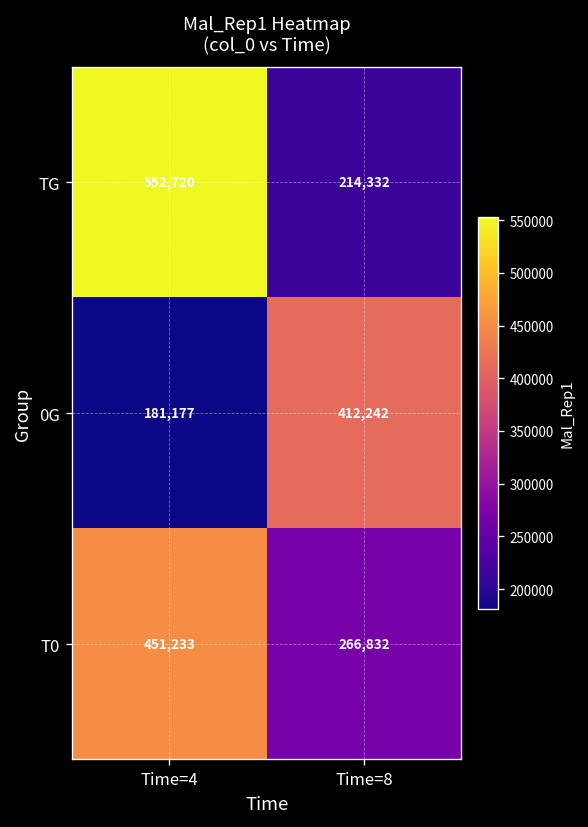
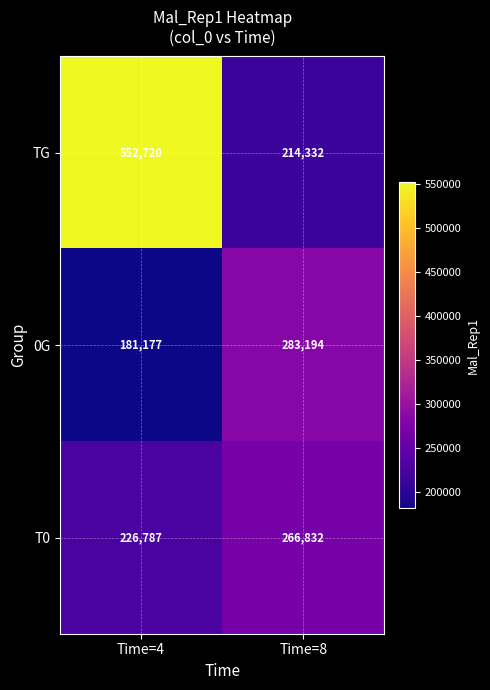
0G, Time=8: 412,242 -> 283,194
T0, Time=4: 451,233 -> 226,787
